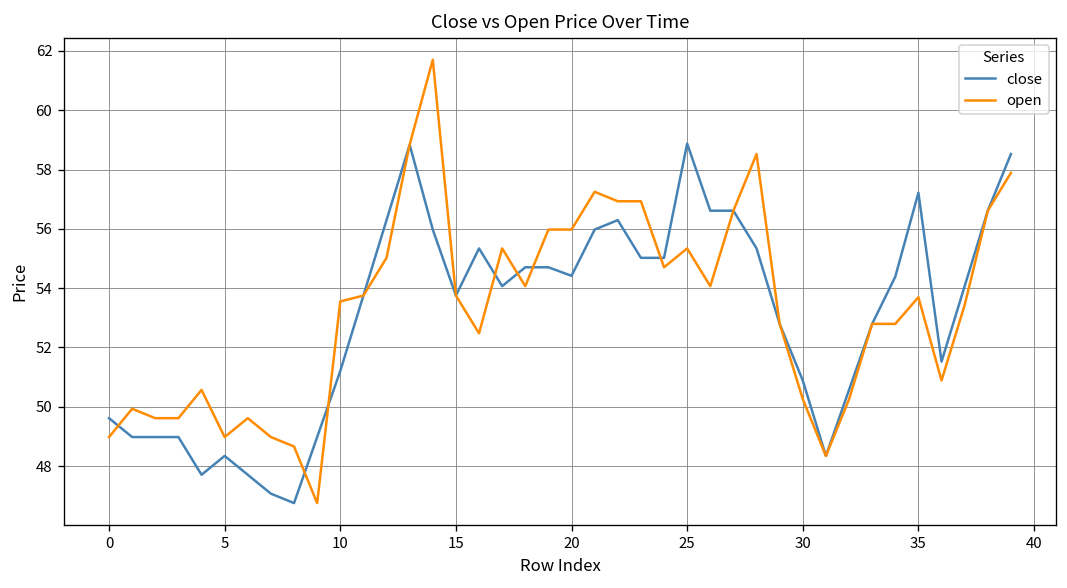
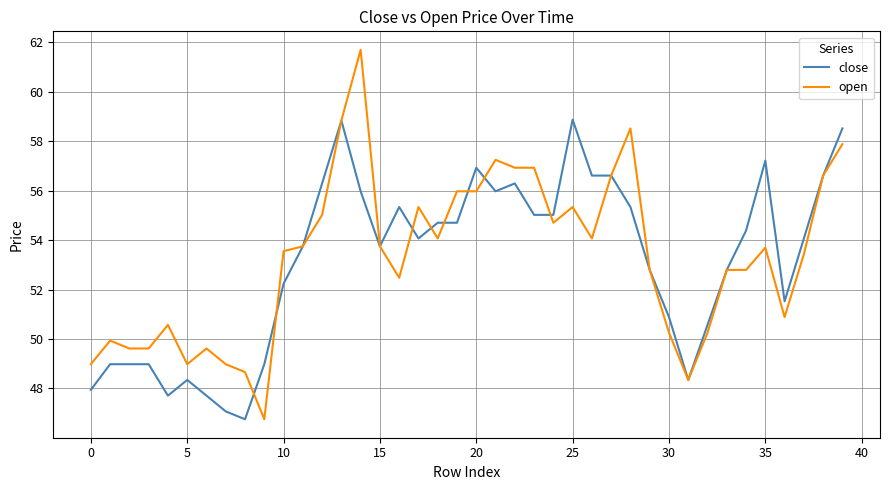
close, 0: 49.6 -> 47.9
close, 10: 51.2 -> 52.2
close, 20: 54.4 -> 56.9
